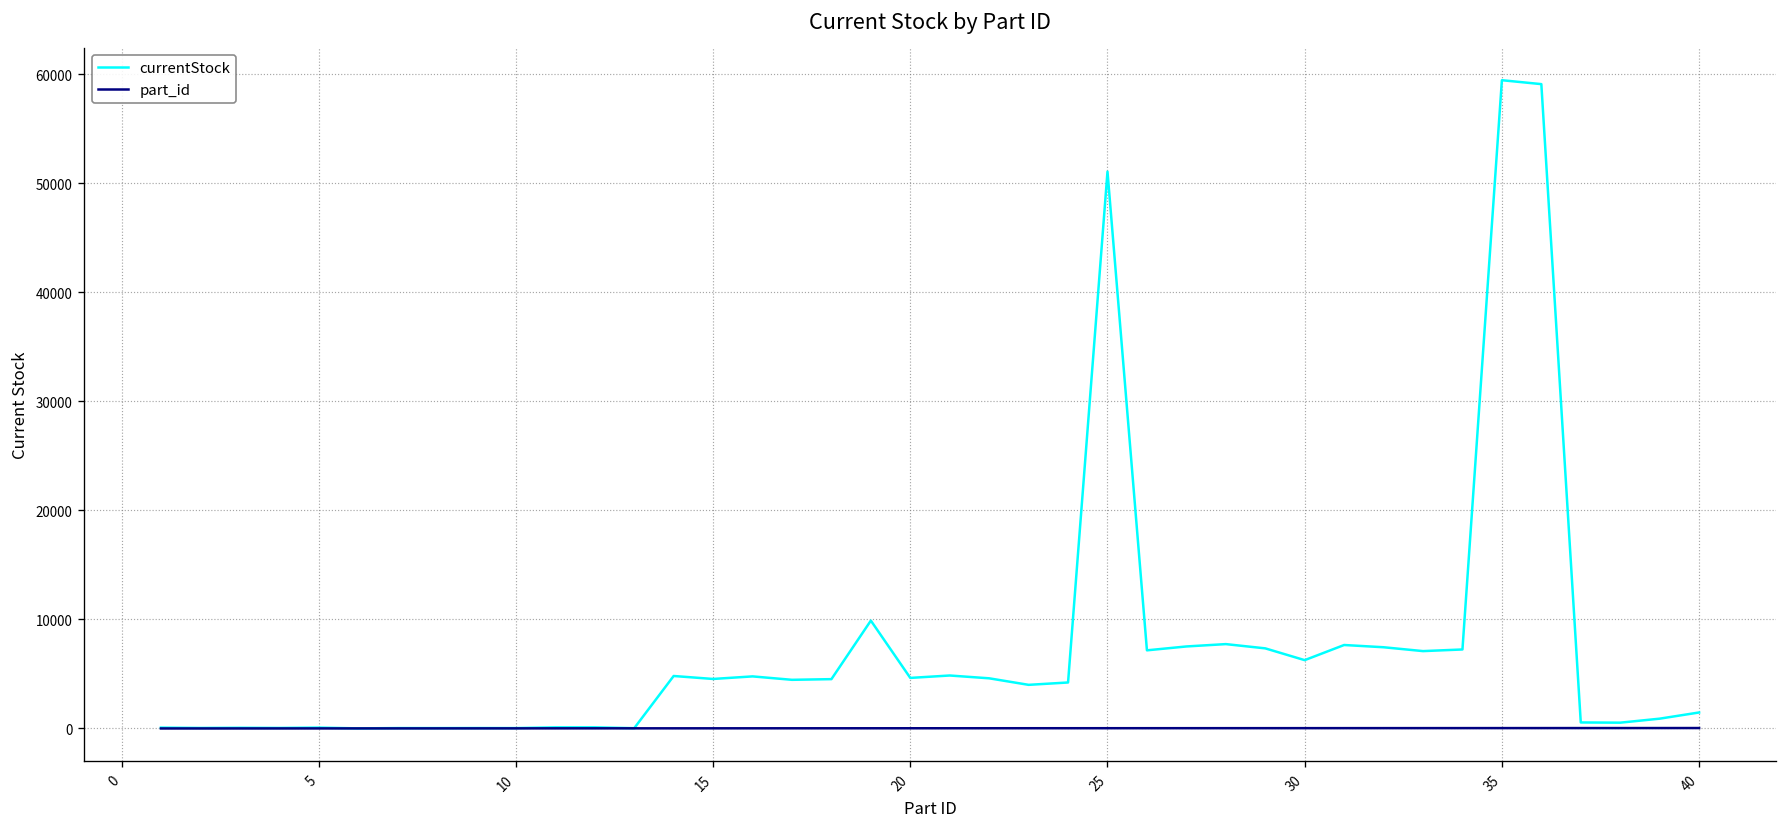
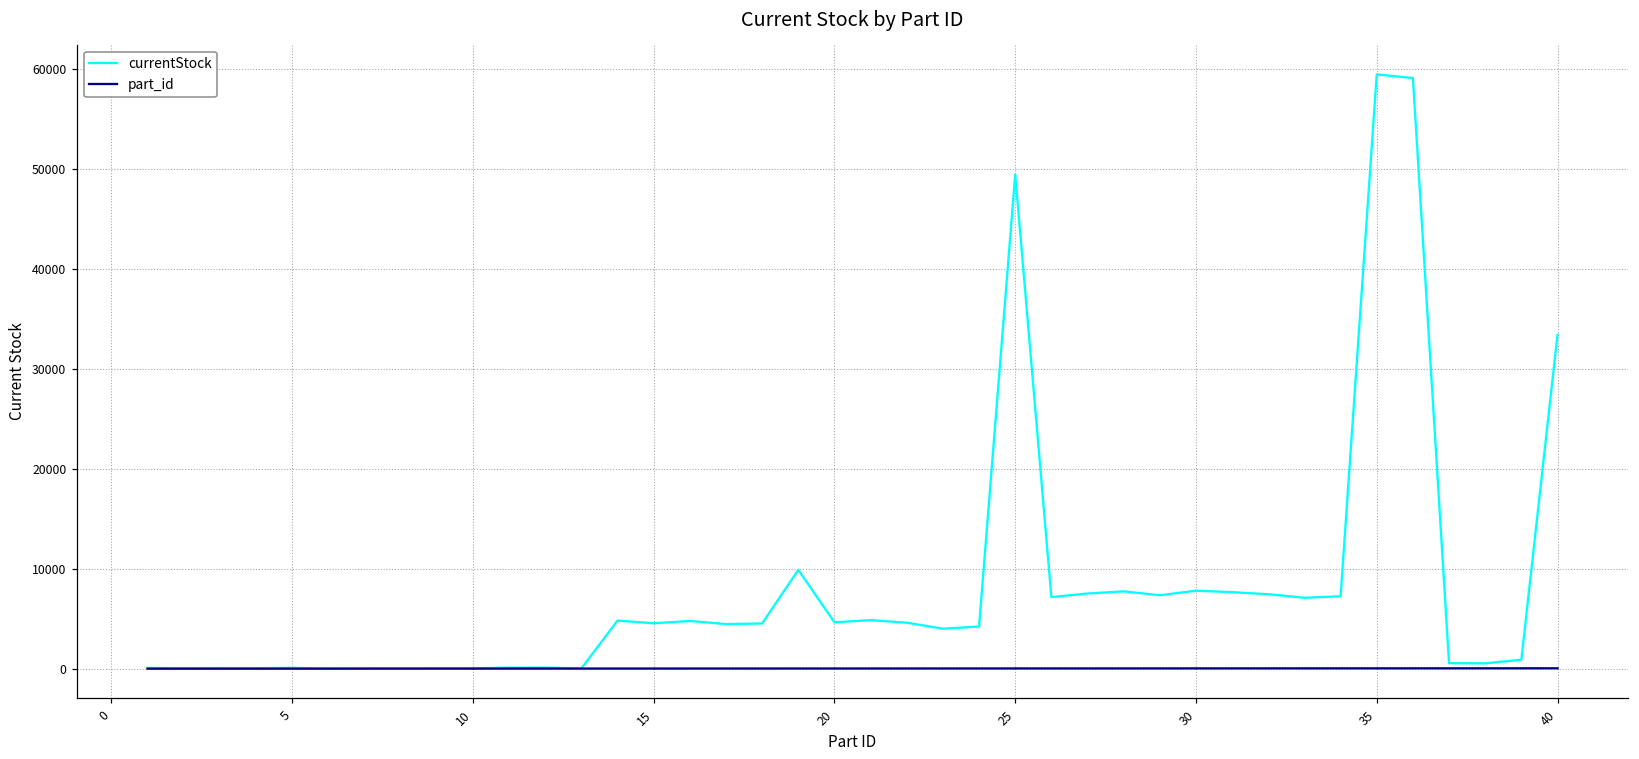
currentStock, 25: 51000 -> 49000
currentStock, 30: 6000 -> 8000
currentStock, 40: 1000 -> 33000
